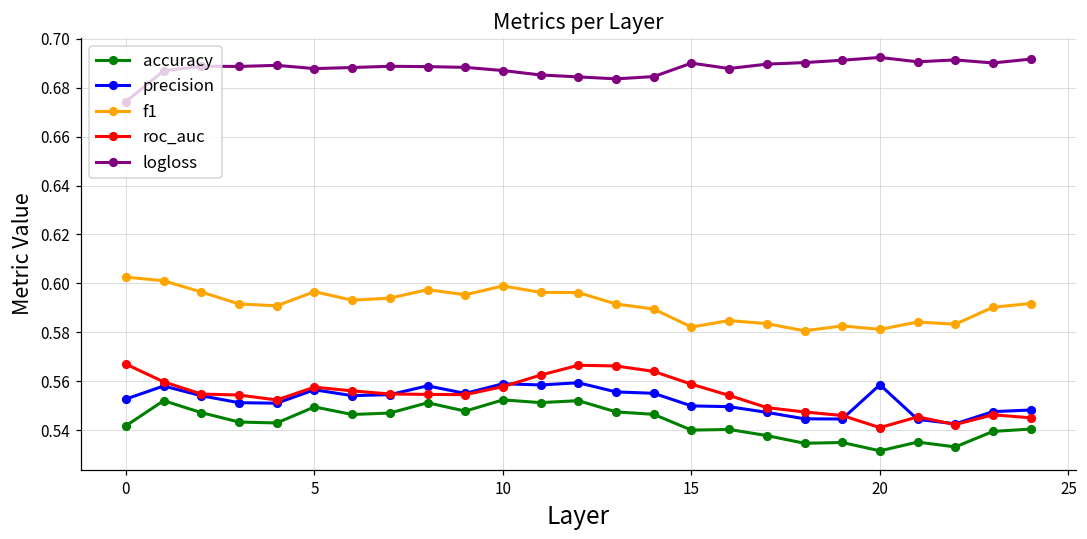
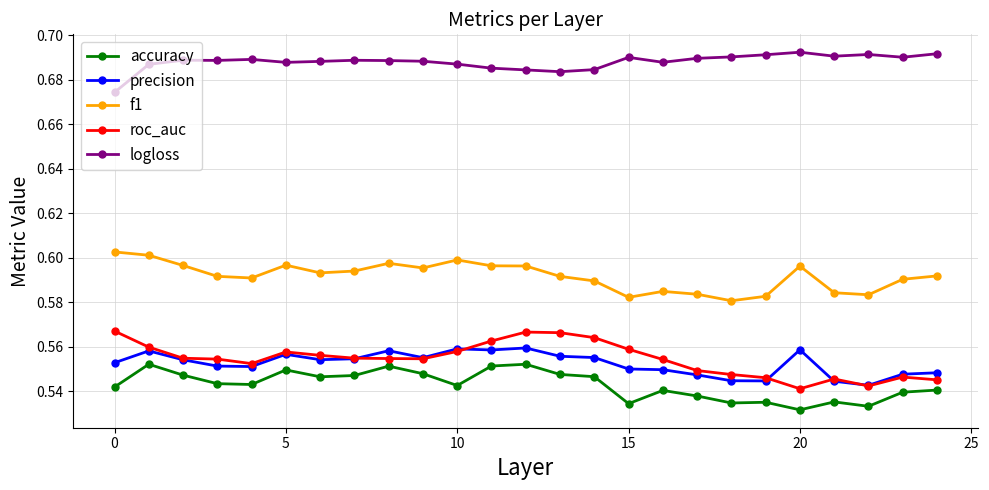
accuracy, 10: 0.552 -> 0.543
accuracy, 15: 0.540 -> 0.534
f1, 20: 0.581 -> 0.596
